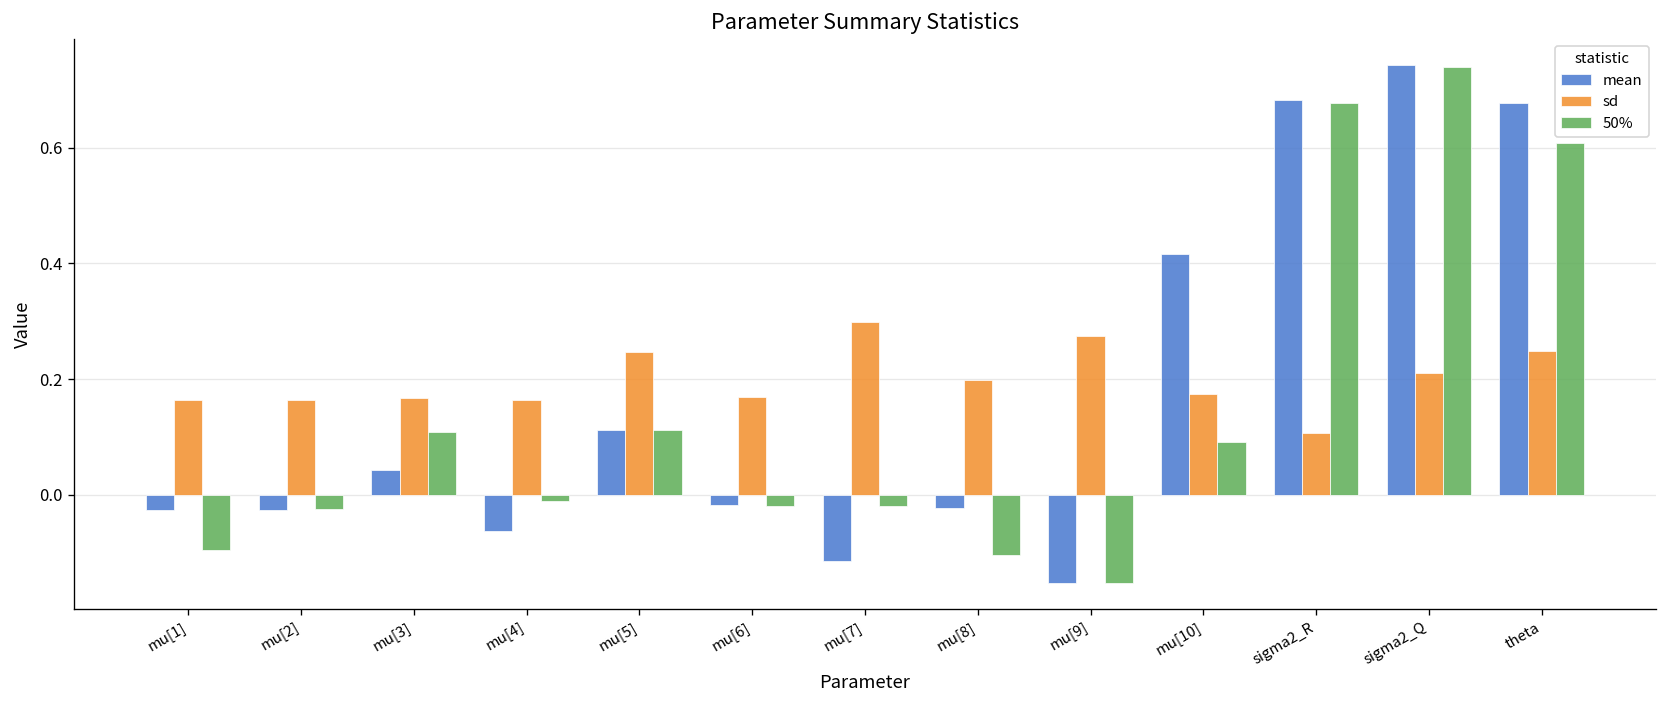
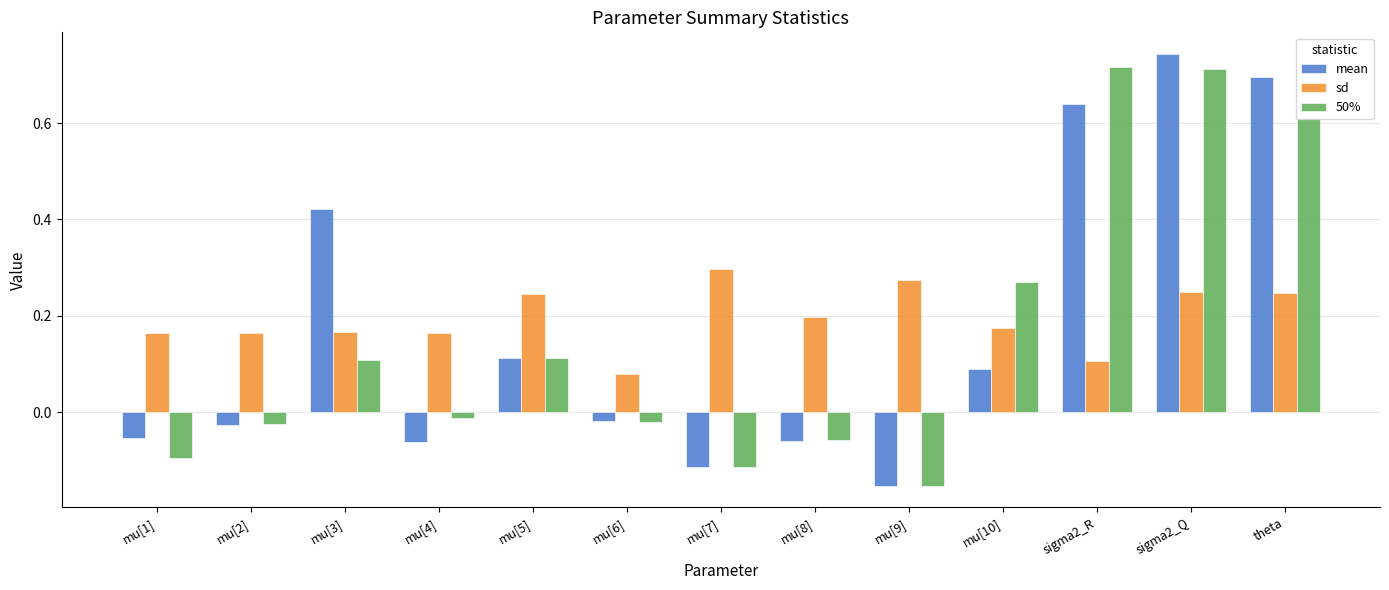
mean, mu[1]: -0.03 -> -0.05
mean, mu[3]: 0.04 -> 0.42
sd, mu[6]: 0.17 -> 0.08
50%, mu[7]: -0.02 -> -0.11
mean, mu[8]: -0.02 -> -0.06
50%, mu[8]: -0.10 -> -0.06
mean, mu[10]: 0.42 -> 0.09
50%, mu[10]: 0.09 -> 0.27
mean, sigma2_R: 0.68 -> 0.64
50%, sigma2_R: 0.68 -> 0.72
sd, sigma2_Q: 0.21 -> 0.25
50%, sigma2_Q: 0.74 -> 0.71
mean, theta: 0.68 -> 0.69
